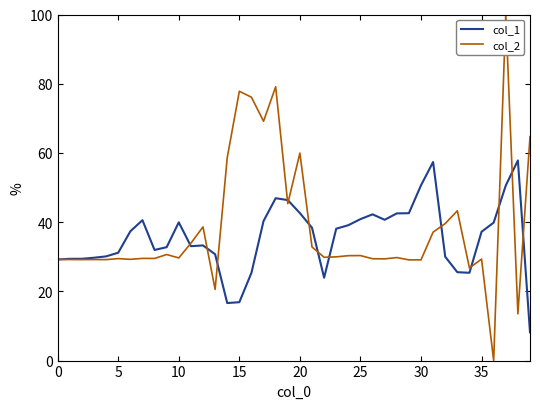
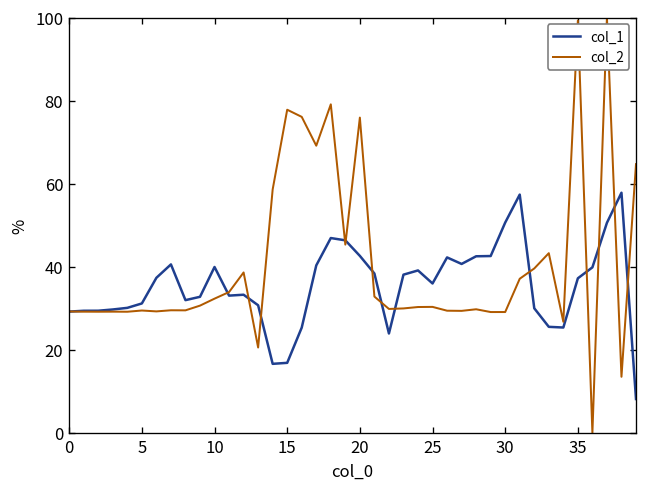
col_2, 10: 30 -> 32
col_2, 20: 60 -> 76
col_1, 25: 41 -> 36
col_2, 35: 29 -> 99
